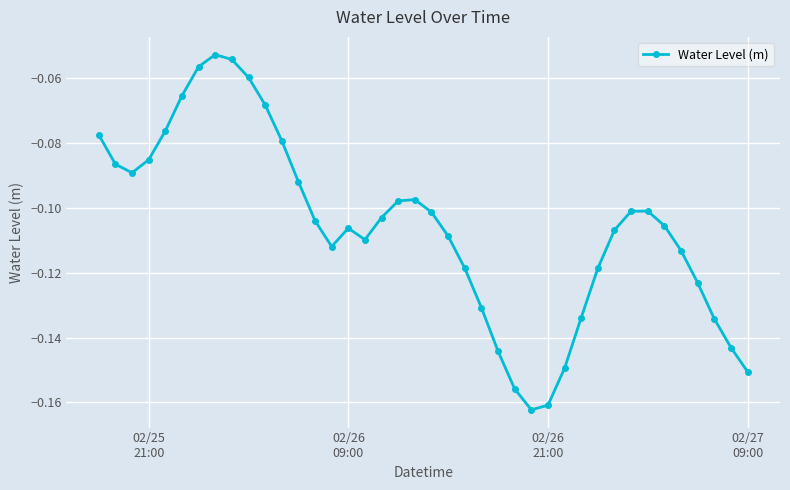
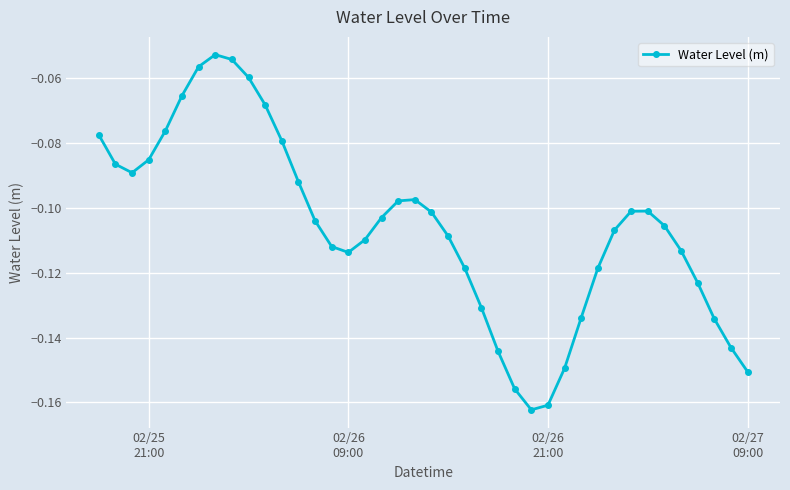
02/26 09:00: -0.106 -> -0.114
